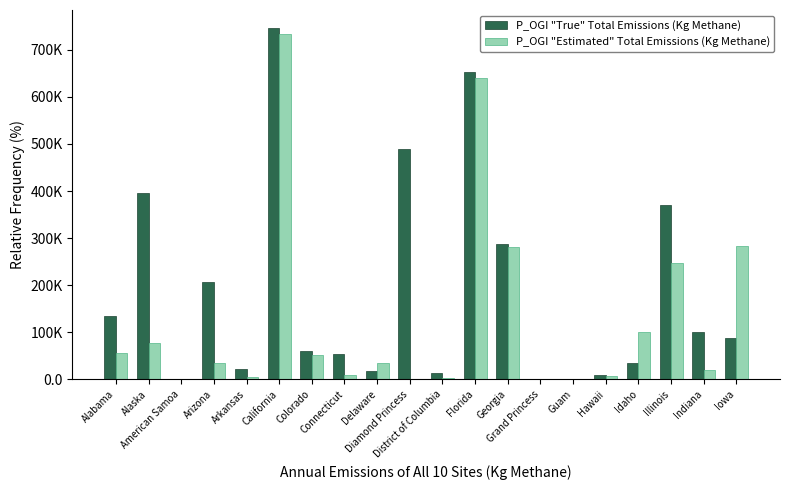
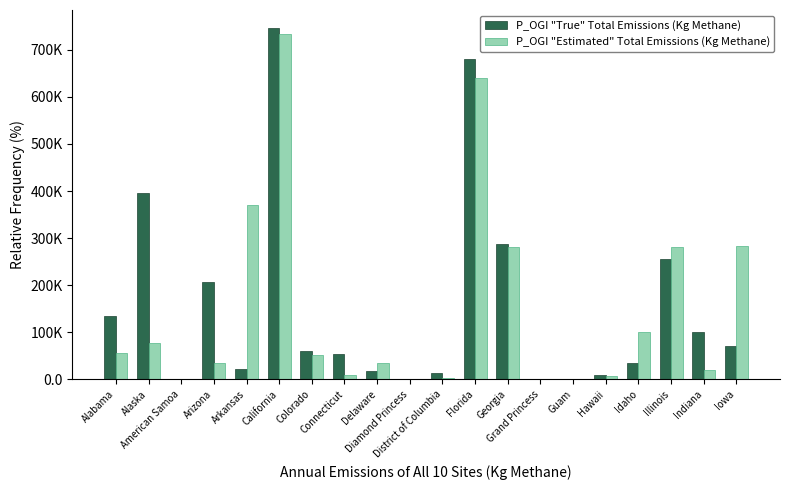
P_OGI "Estimated" Total Emissions (Kg Methane), Arkansas: 10000 -> 370000
P_OGI "True" Total Emissions (Kg Methane), Diamond Princess: 490000 -> 0
P_OGI "True" Total Emissions (Kg Methane), Florida: 650000 -> 680000
P_OGI "True" Total Emissions (Kg Methane), Illinois: 370000 -> 260000
P_OGI "Estimated" Total Emissions (Kg Methane), Illinois: 250000 -> 280000
P_OGI "True" Total Emissions (Kg Methane), Iowa: 90000 -> 70000
